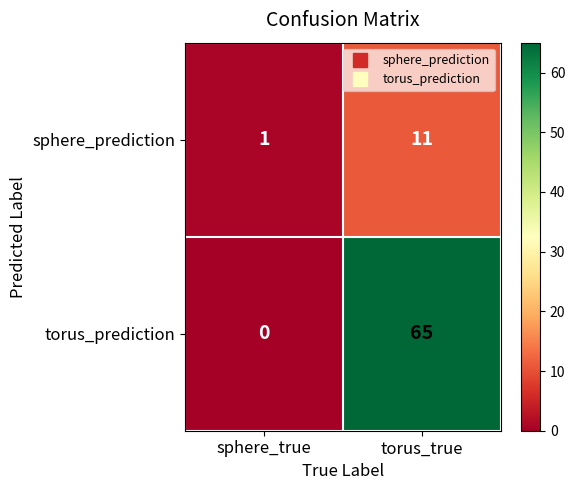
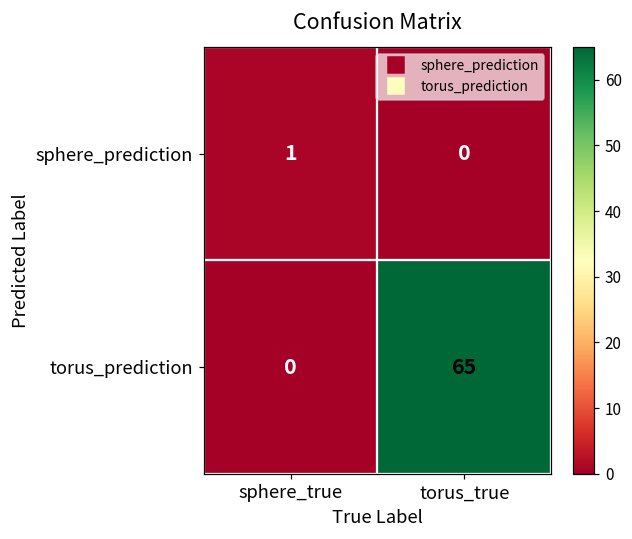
sphere_prediction, torus_true: 11 -> 0
